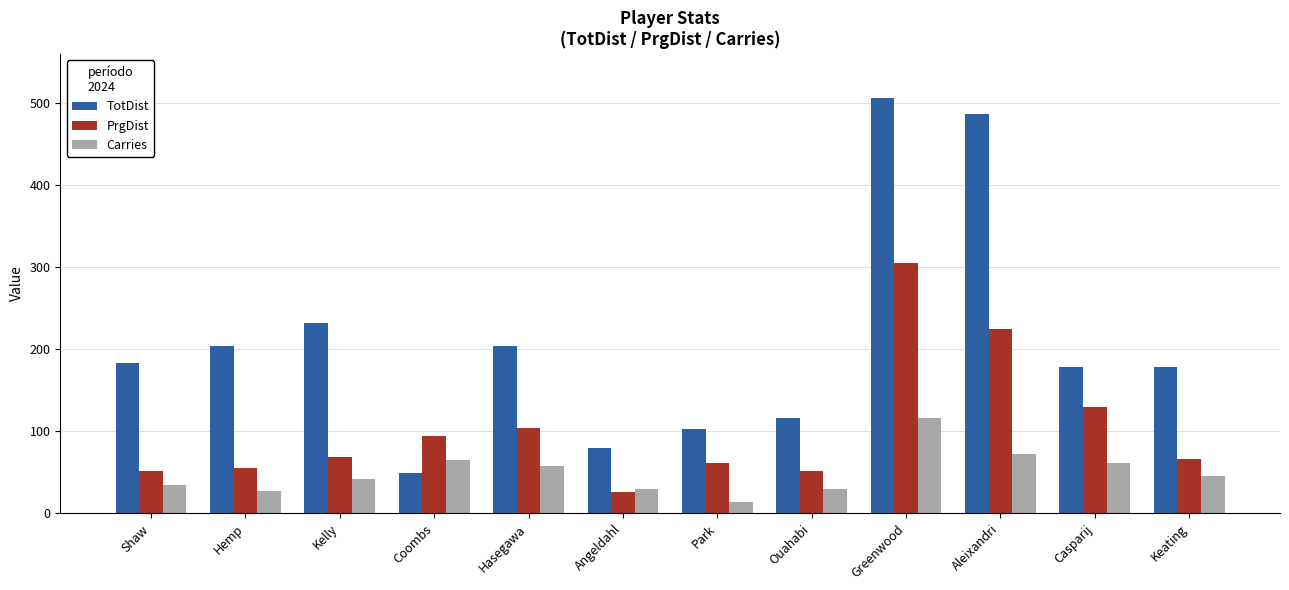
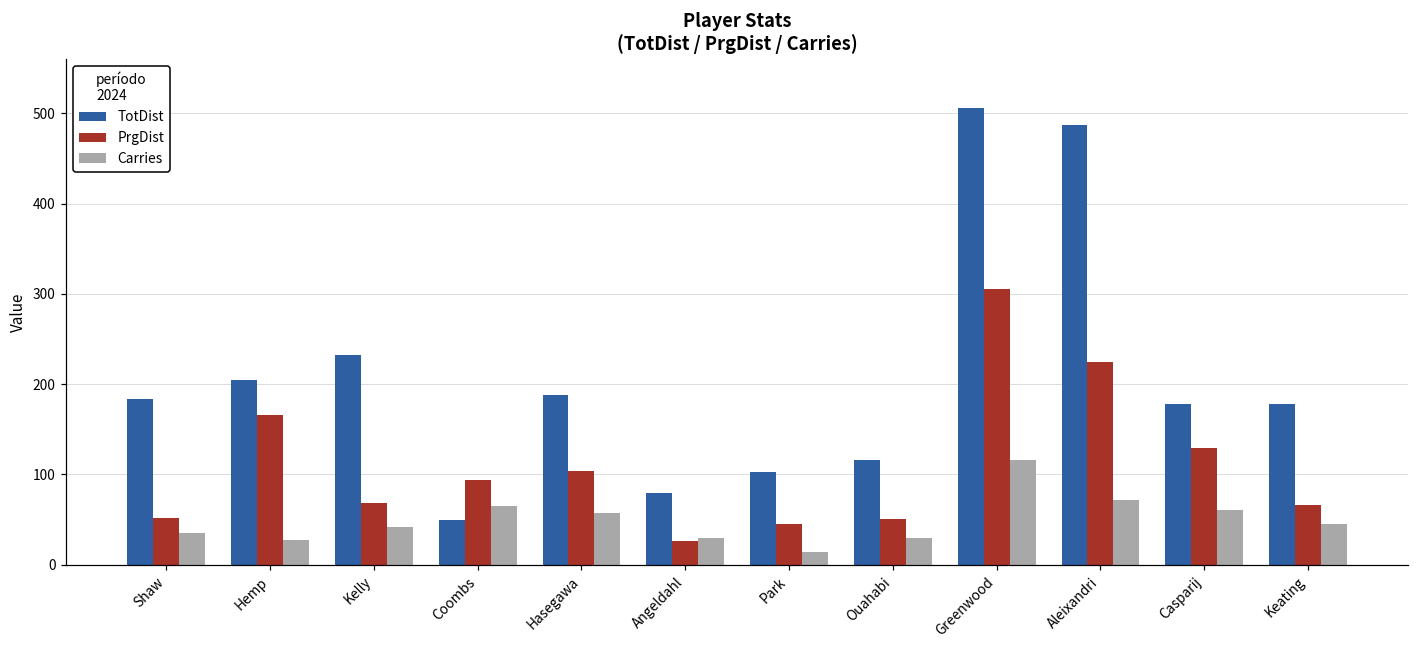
PrgDist, Hemp: 60 -> 170
TotDist, Hasegawa: 200 -> 190
PrgDist, Park: 60 -> 50
